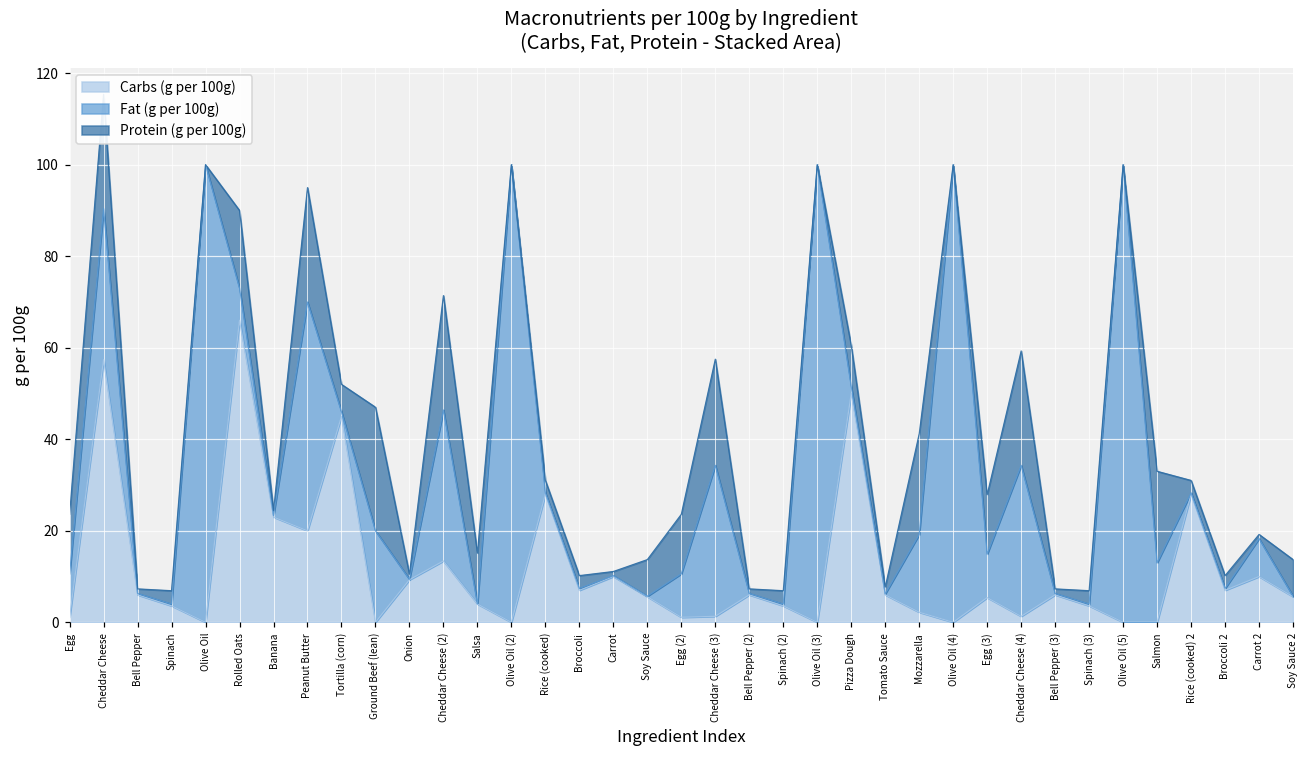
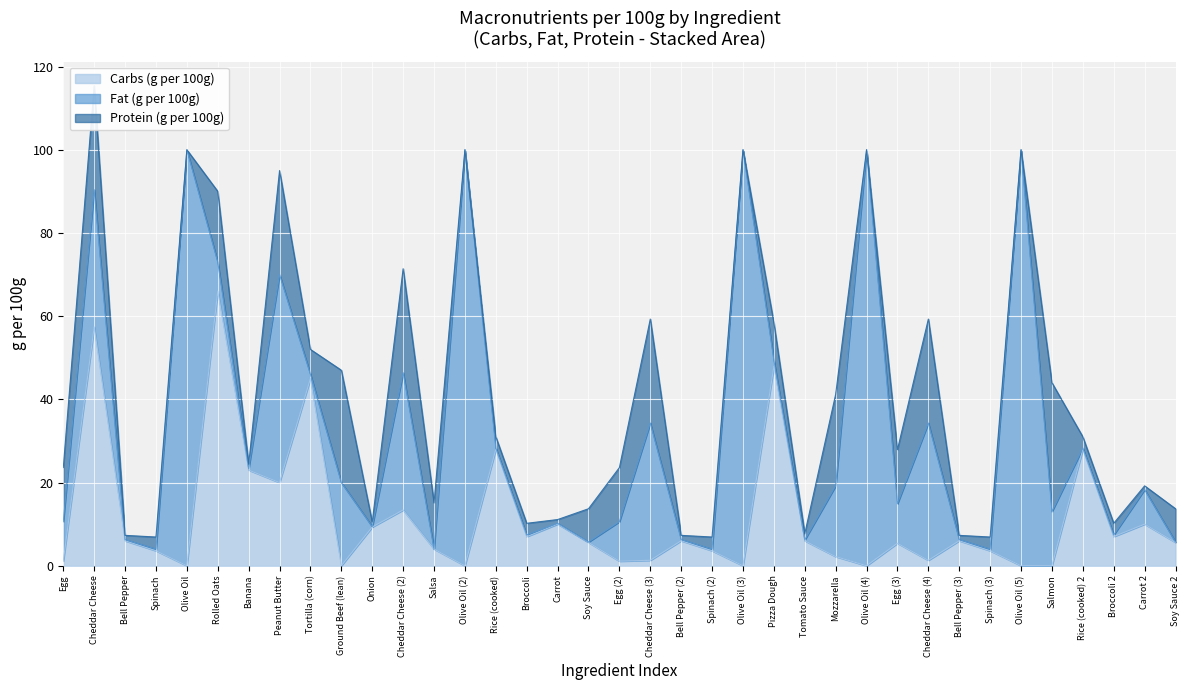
Protein (g per 100g), Cheddar Cheese (3): 23 -> 25
Carbs (g per 100g), Pizza Dough: 50 -> 48
Protein (g per 100g), Salmon: 20 -> 31
